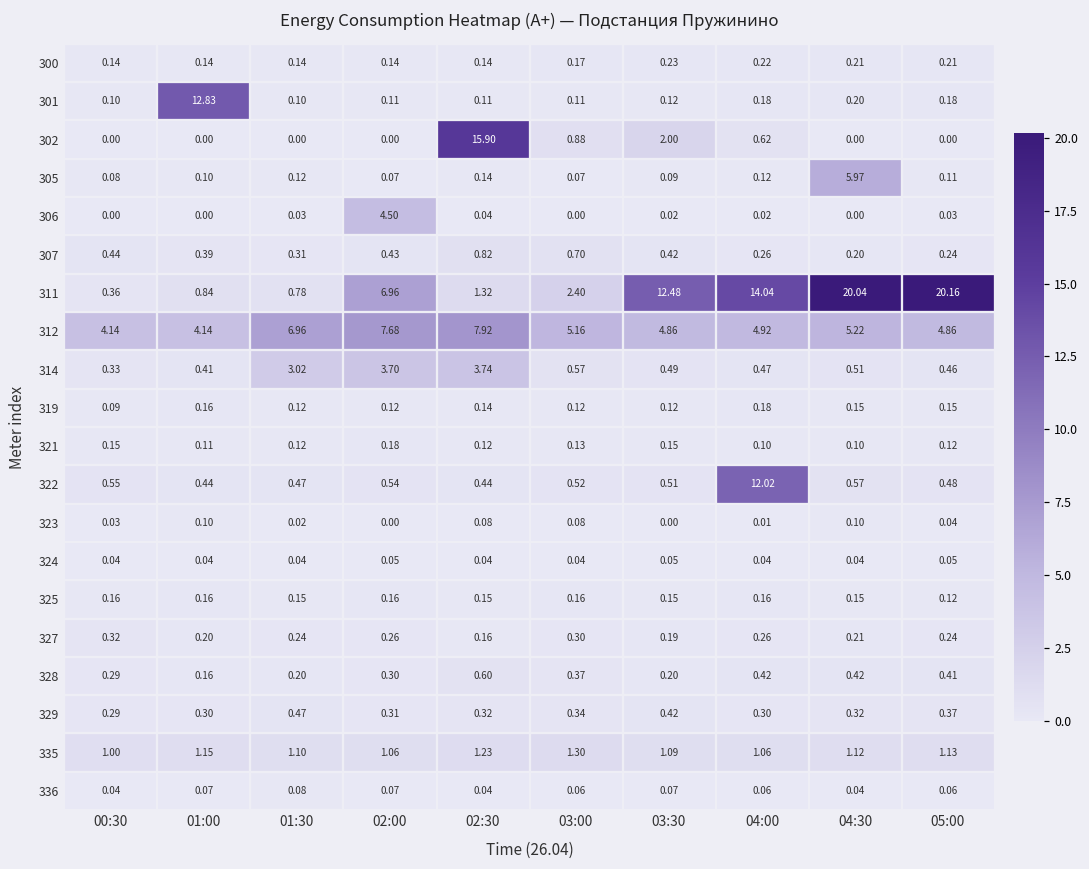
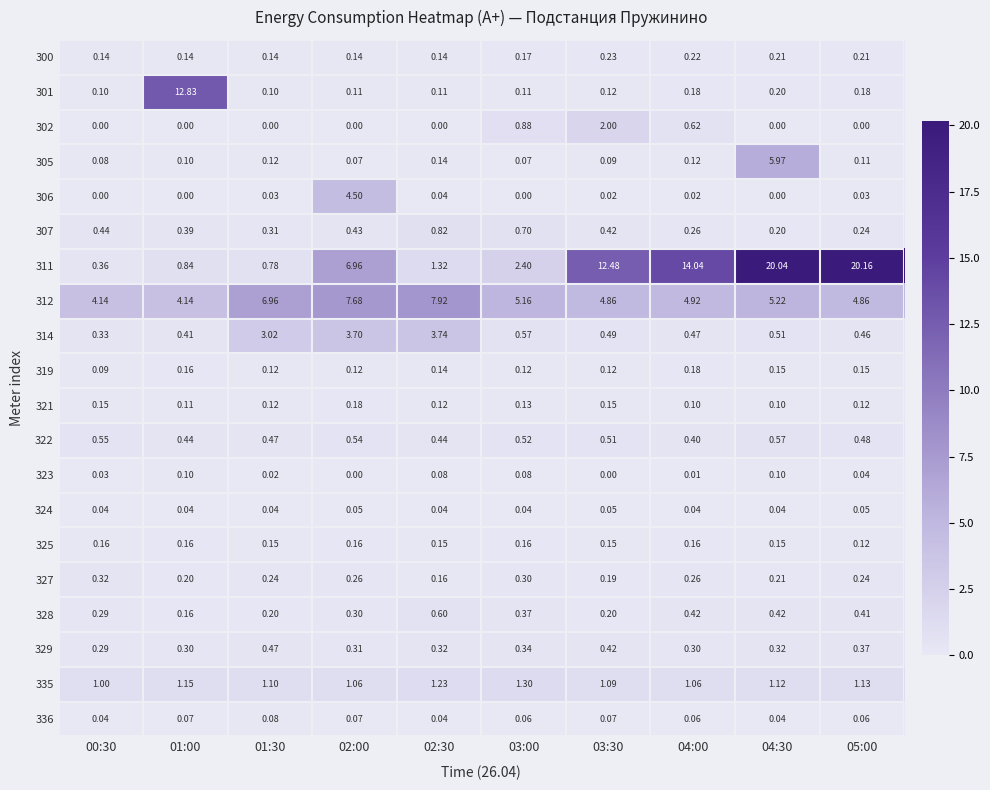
302, 02:30: 15.90 -> 0.00
322, 04:00: 12.02 -> 0.40
